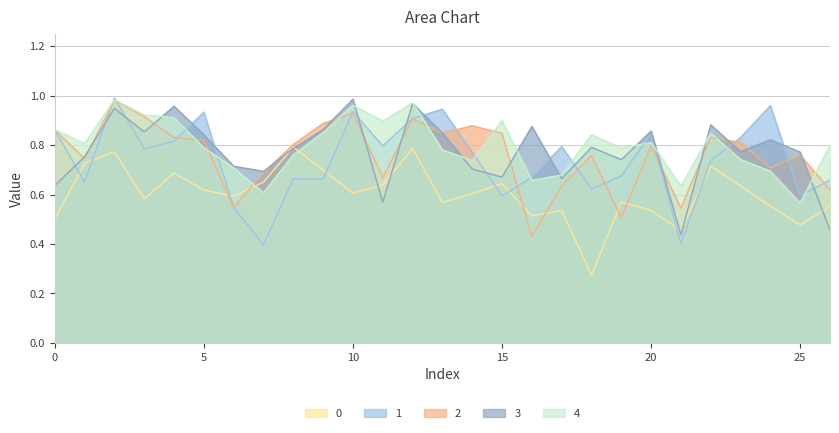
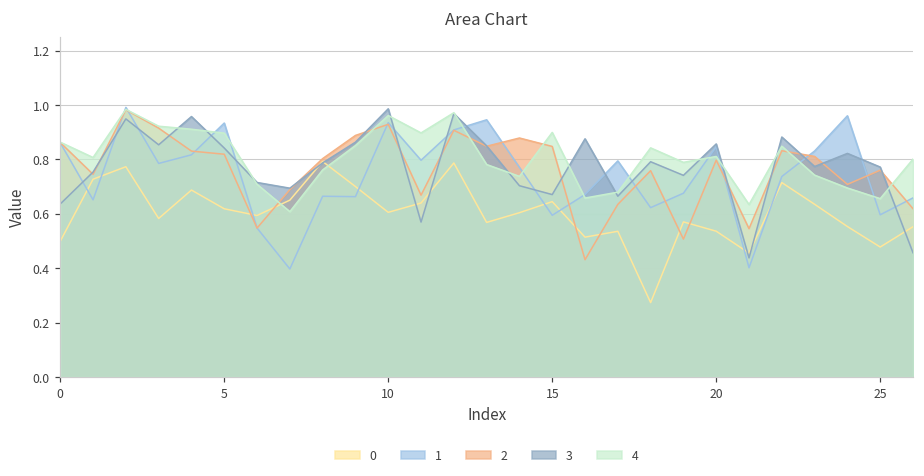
4, 5: 0.79 -> 0.90
4, 25: 0.57 -> 0.66
